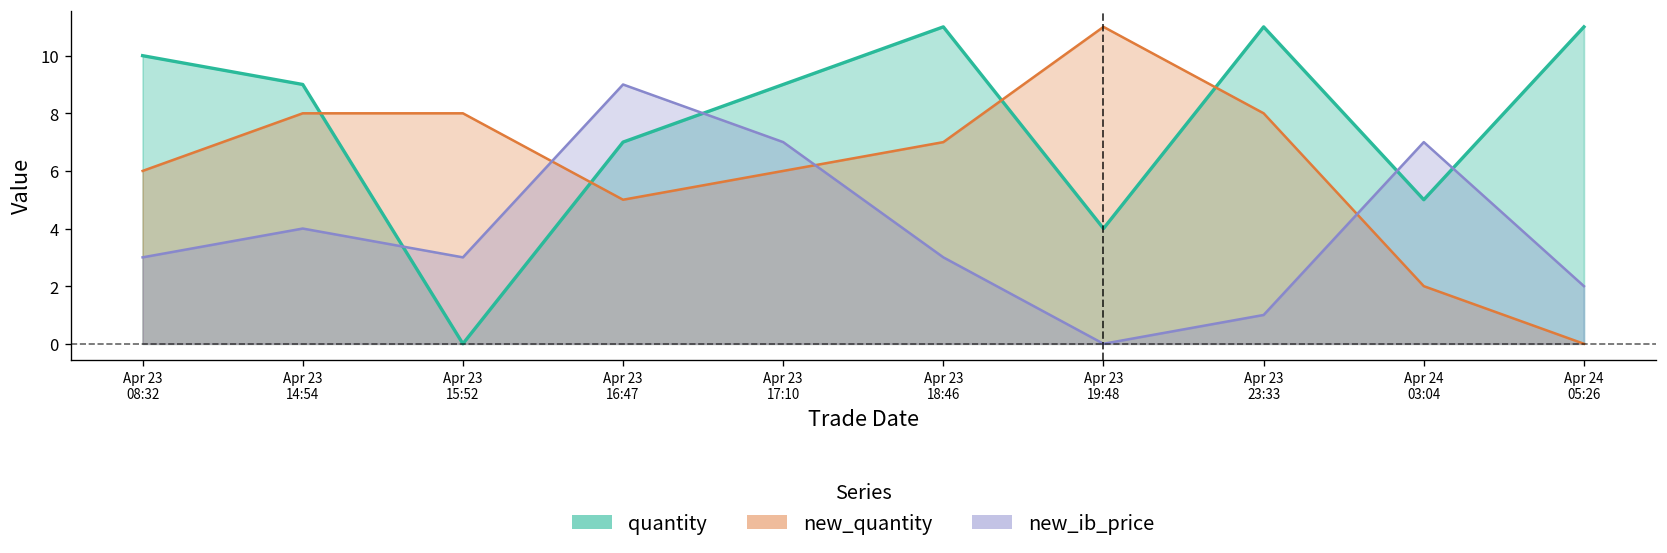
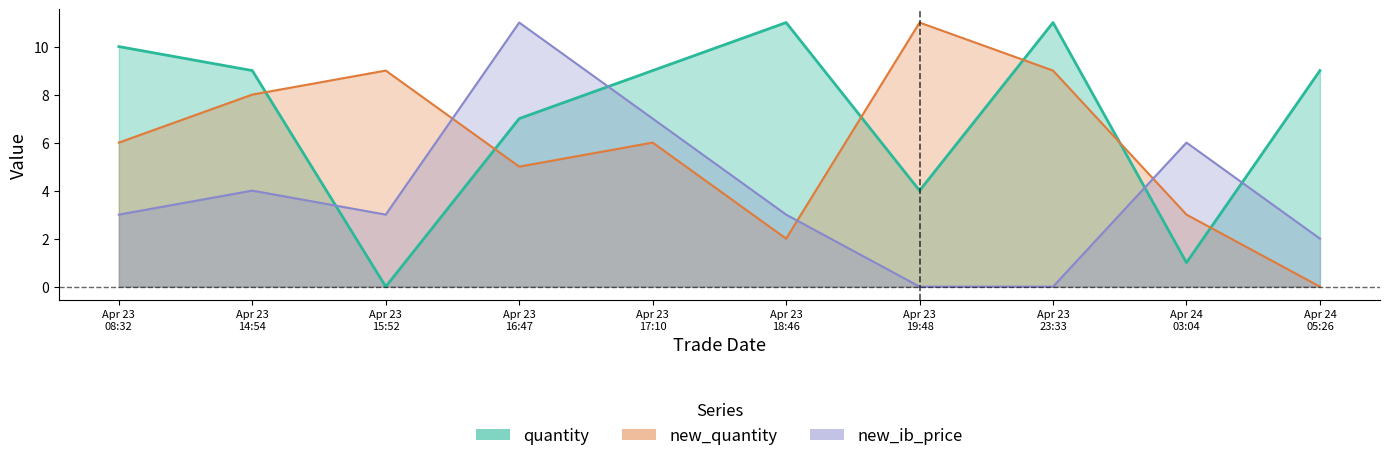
new_quantity, Apr 23 15:52: 8 -> 9
new_ib_price, Apr 23 16:47: 9 -> 11
new_quantity, Apr 23 18:46: 7 -> 2
new_quantity, Apr 23 23:33: 8 -> 9
new_ib_price, Apr 23 23:33: 1 -> 0
quantity, Apr 24 03:04: 5 -> 1
new_quantity, Apr 24 03:04: 2 -> 3
new_ib_price, Apr 24 03:04: 7 -> 6
quantity, Apr 24 05:26: 11 -> 9
